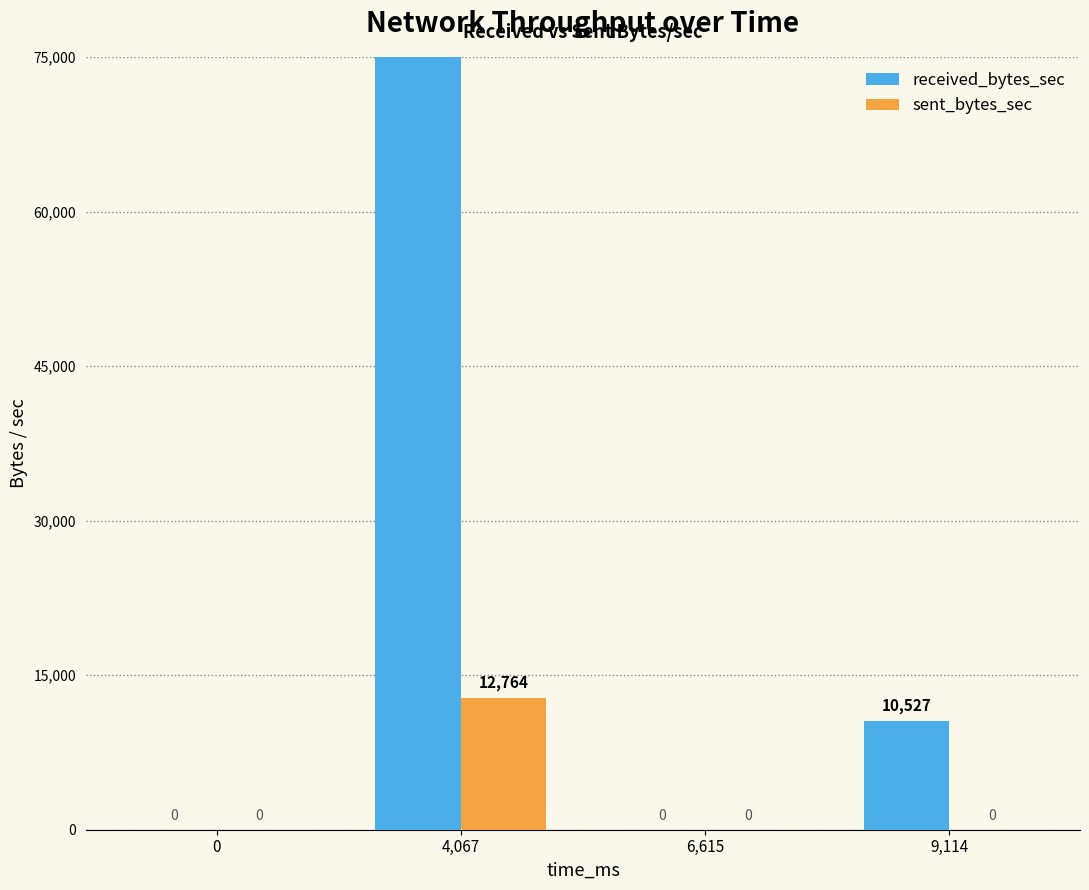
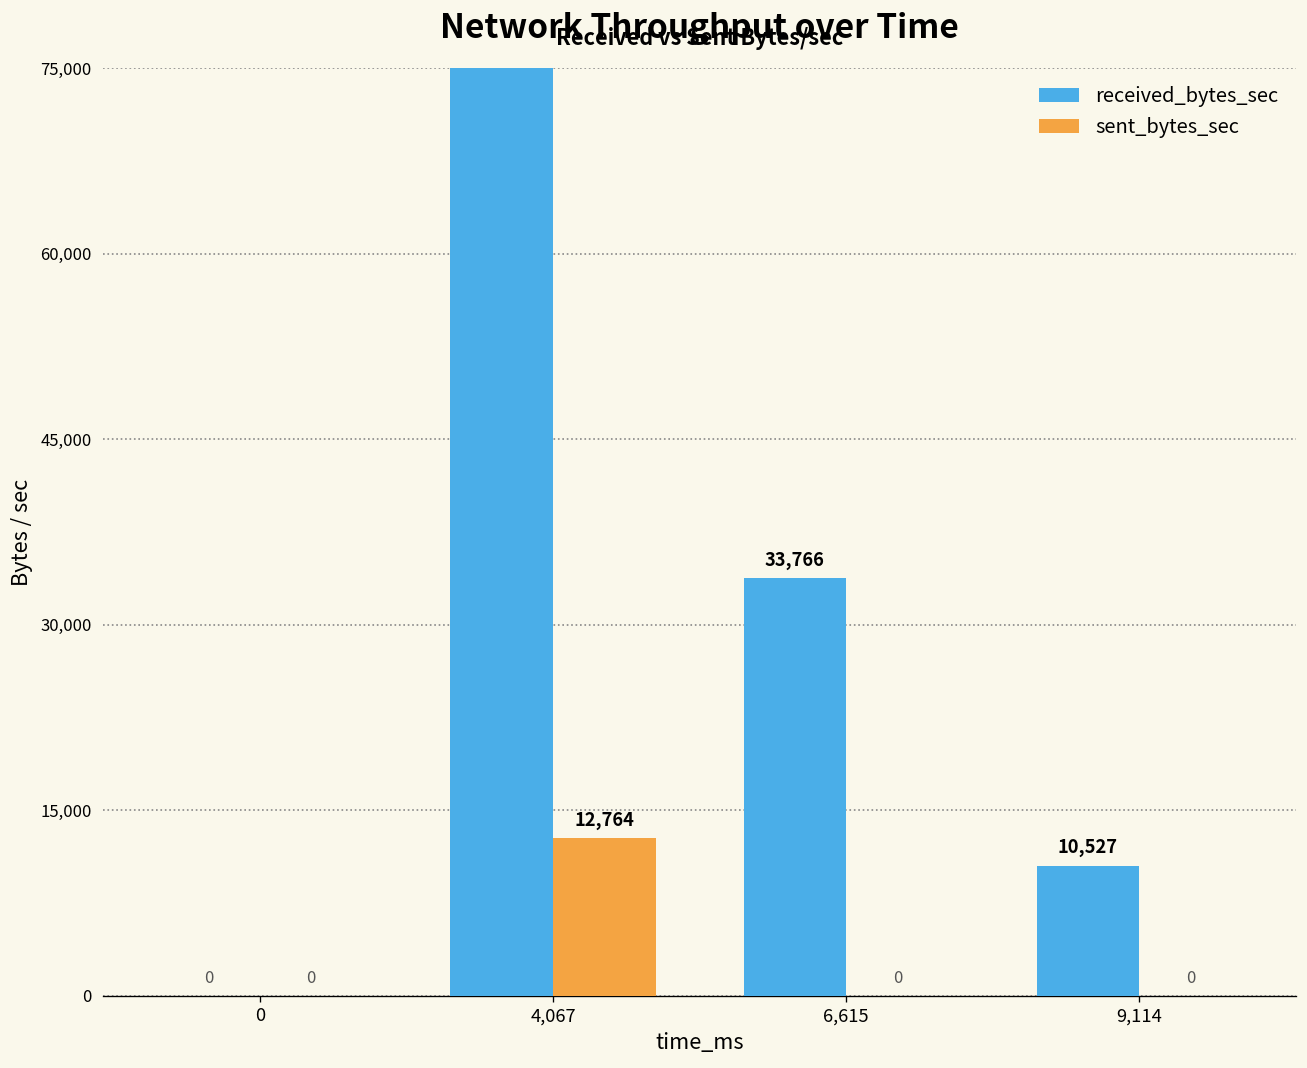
received_bytes_sec, 6,615: 0 -> 33,766
